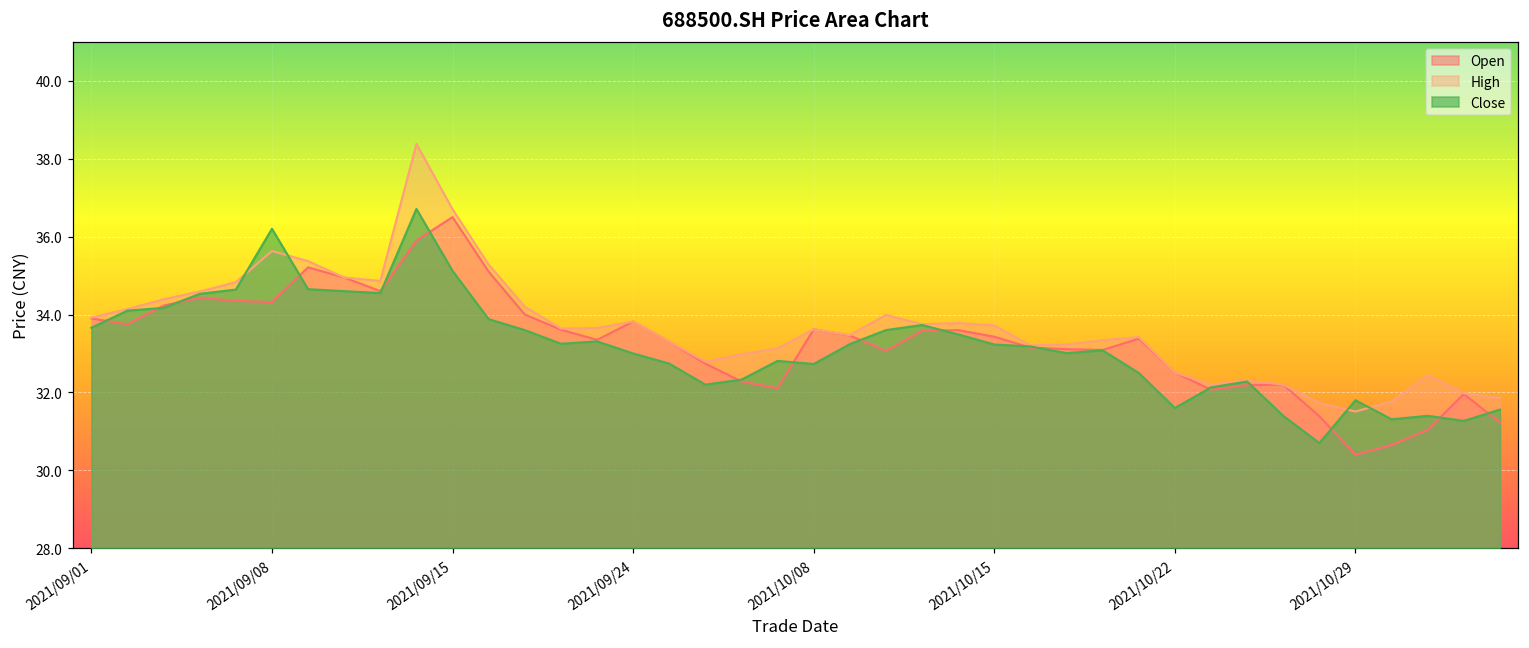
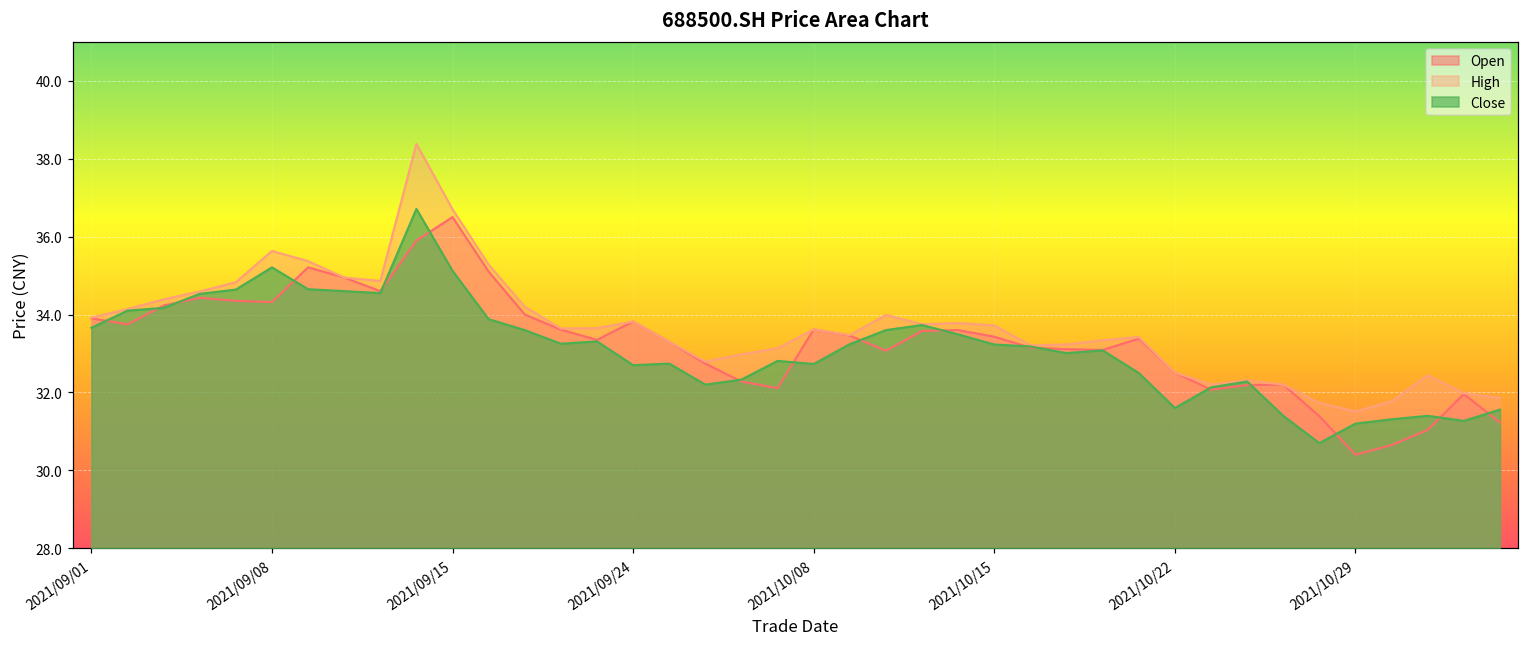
Close, 2021/09/08: 36.2 -> 35.2
Close, 2021/09/24: 33.0 -> 32.7
Close, 2021/10/29: 31.8 -> 31.2
